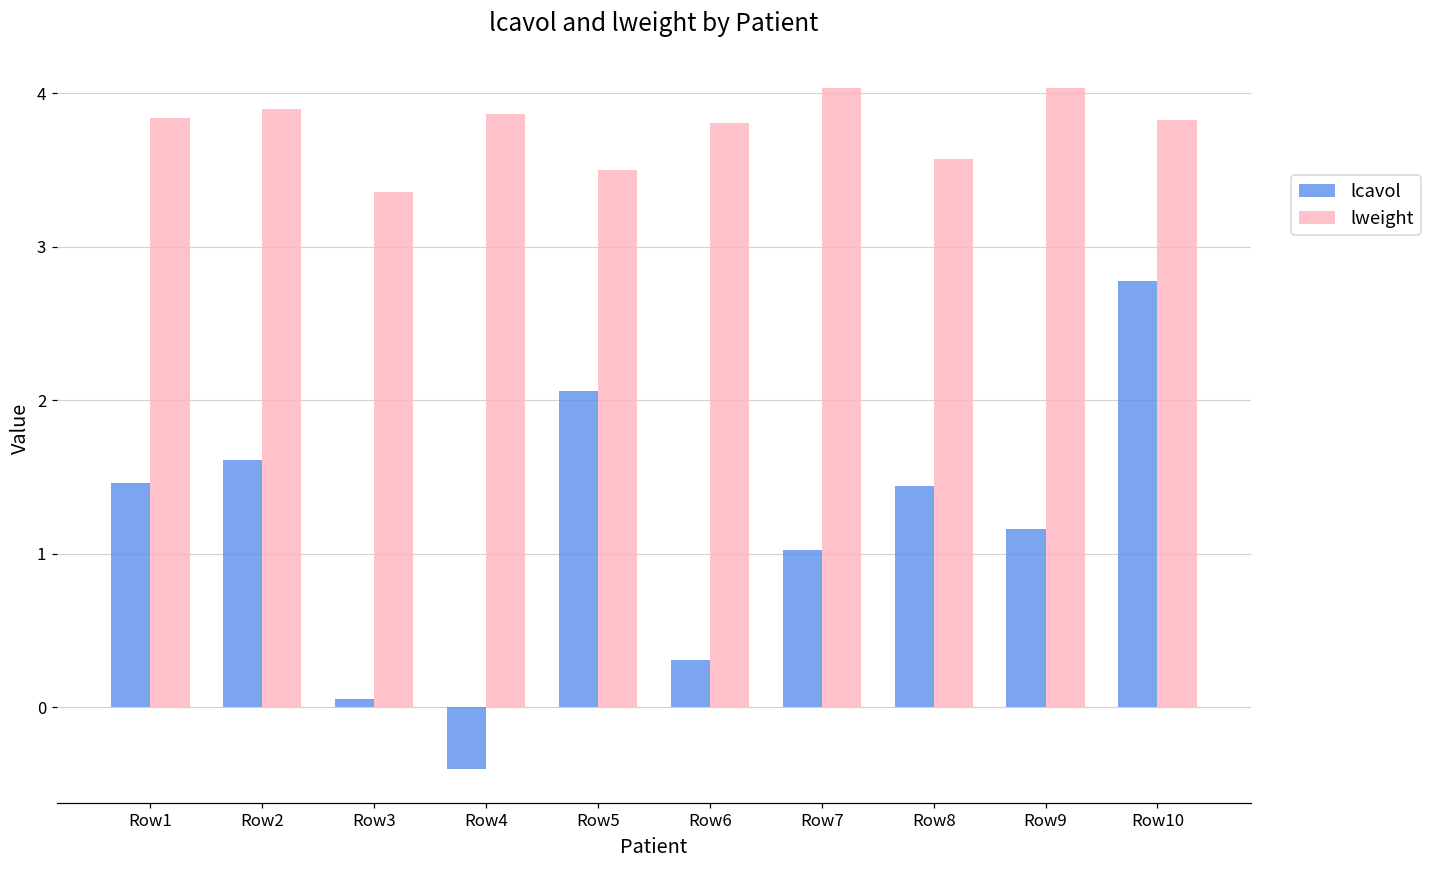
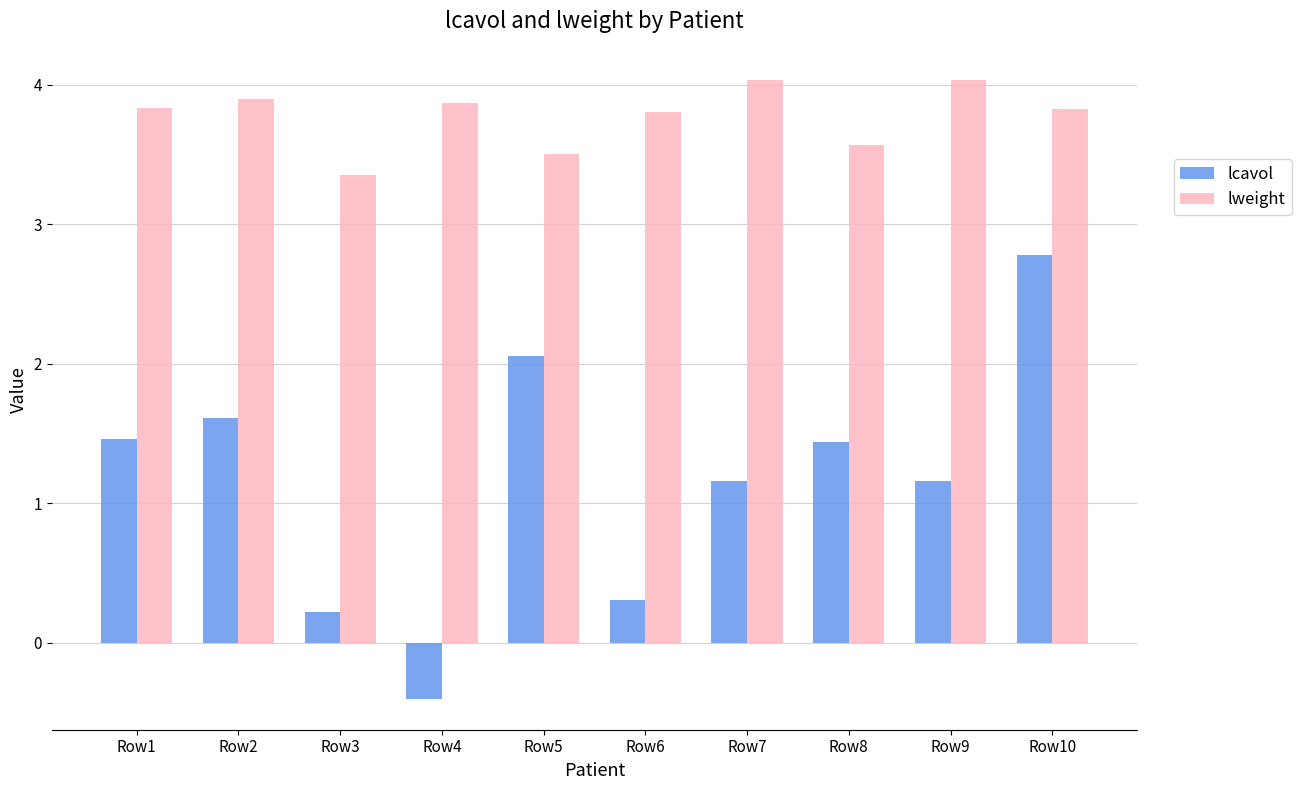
lcavol, Row3: 0.05 -> 0.22
lcavol, Row7: 1.02 -> 1.16
